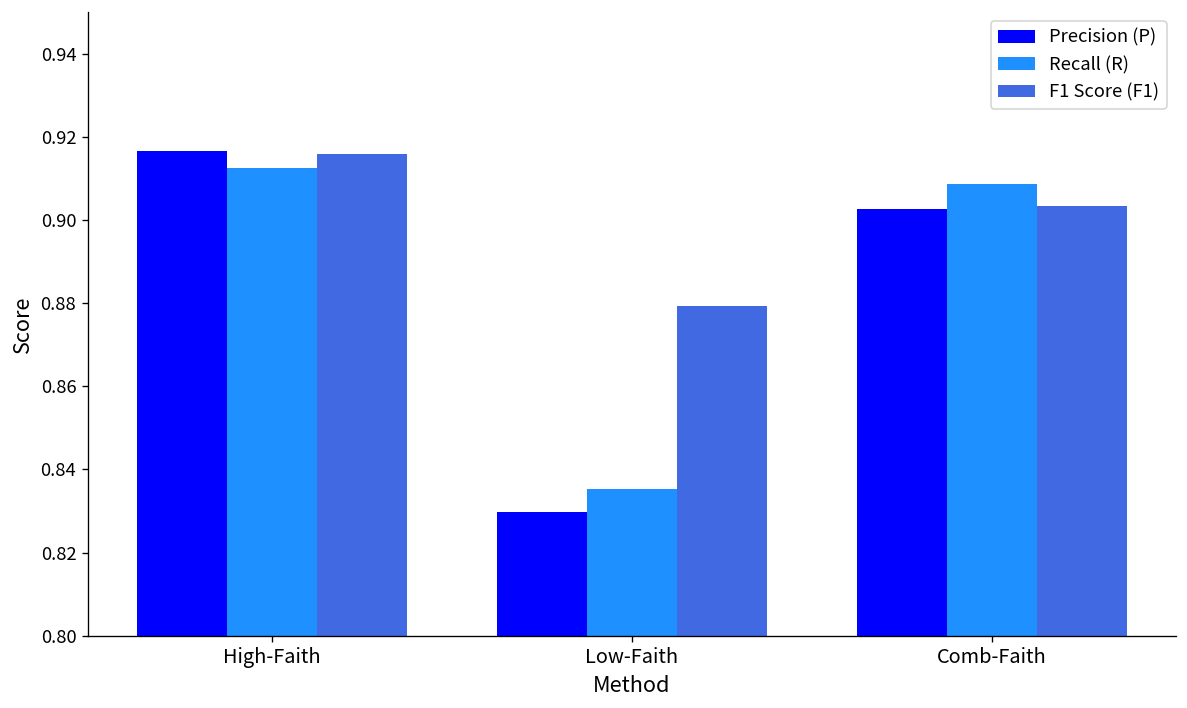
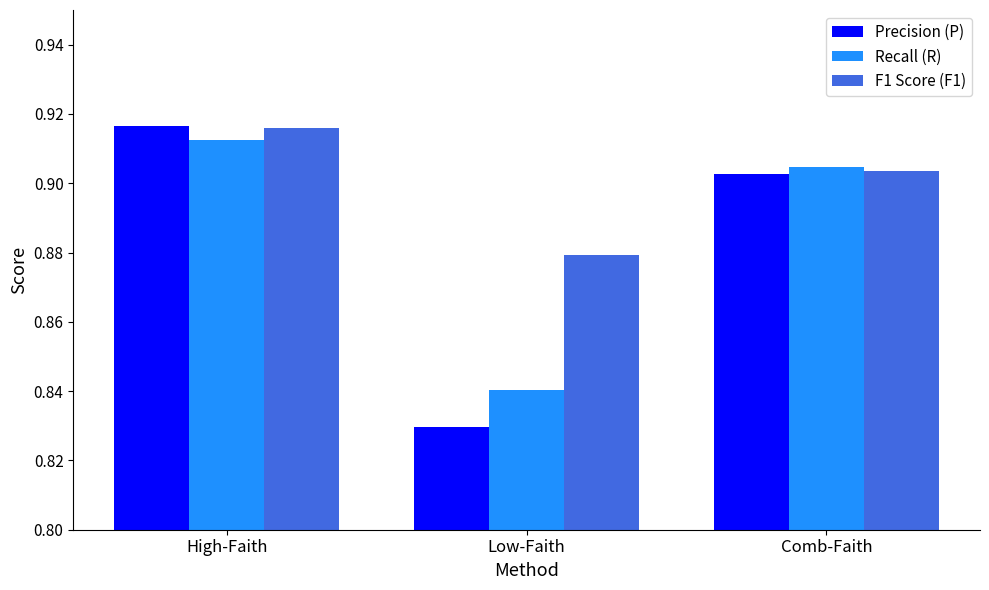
Recall (R), Low-Faith: 0.835 -> 0.840
Recall (R), Comb-Faith: 0.909 -> 0.905
